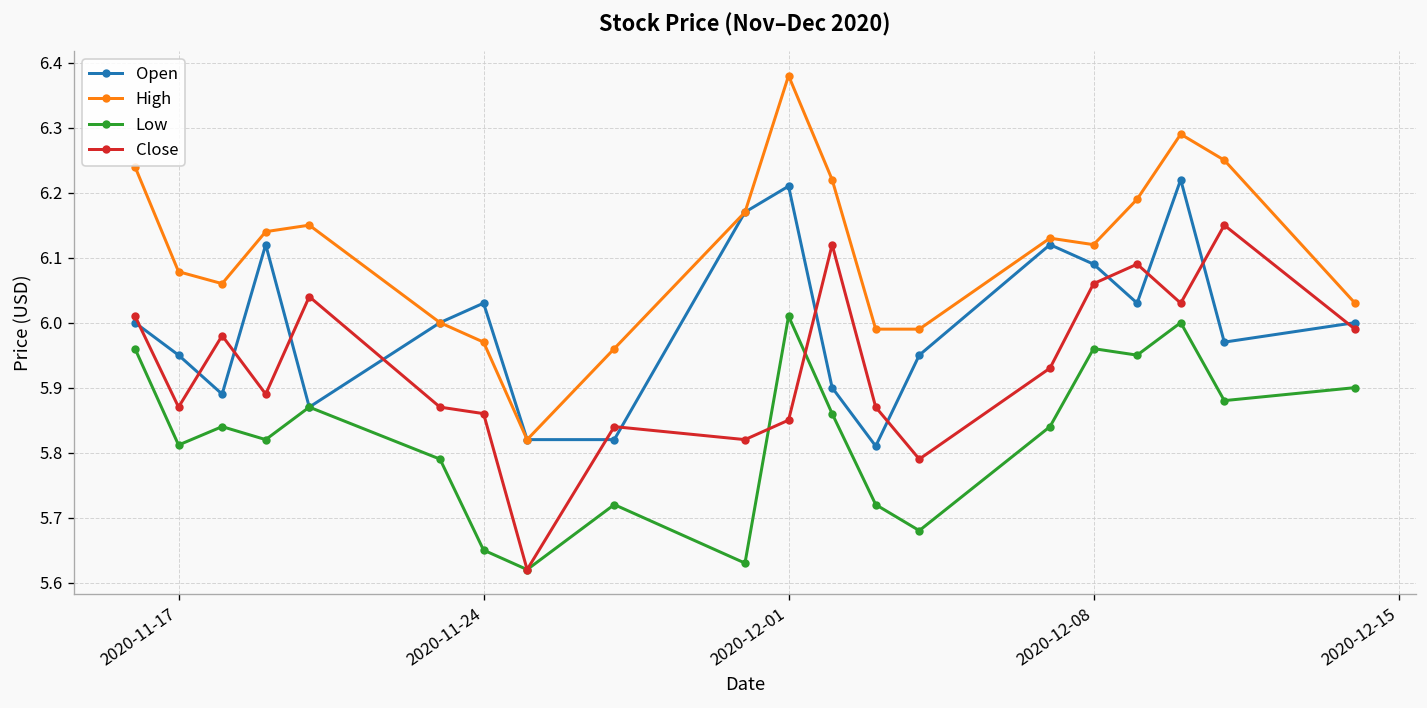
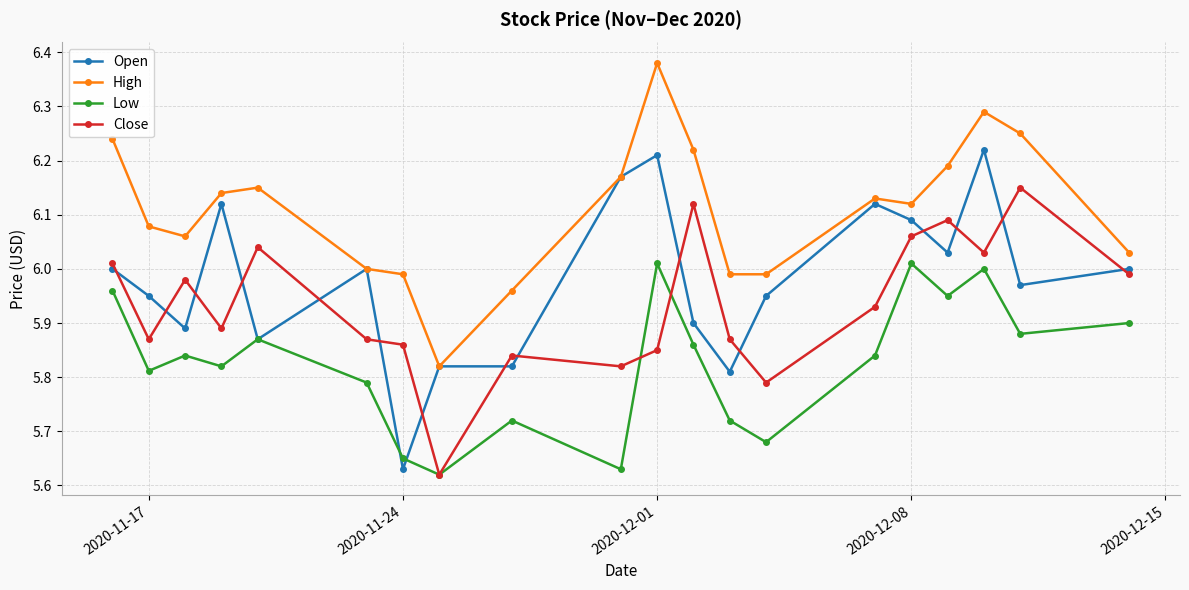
Open, 2020-11-24: 6.03 -> 5.63
High, 2020-11-24: 5.97 -> 5.99
Low, 2020-12-08: 5.96 -> 6.01
